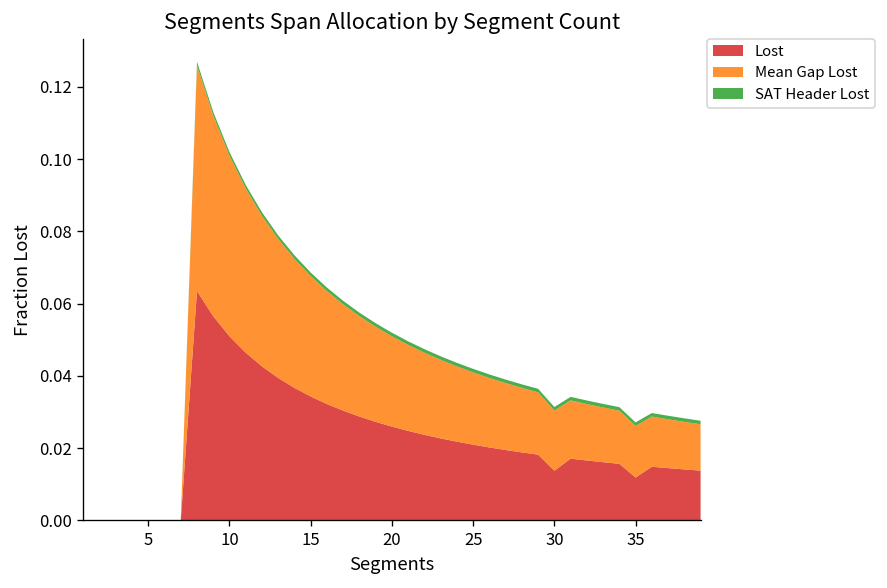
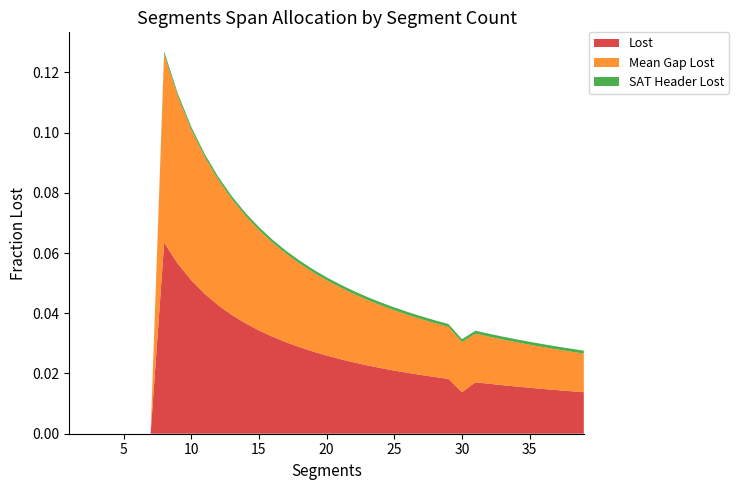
Lost, 35: 0.012 -> 0.015
